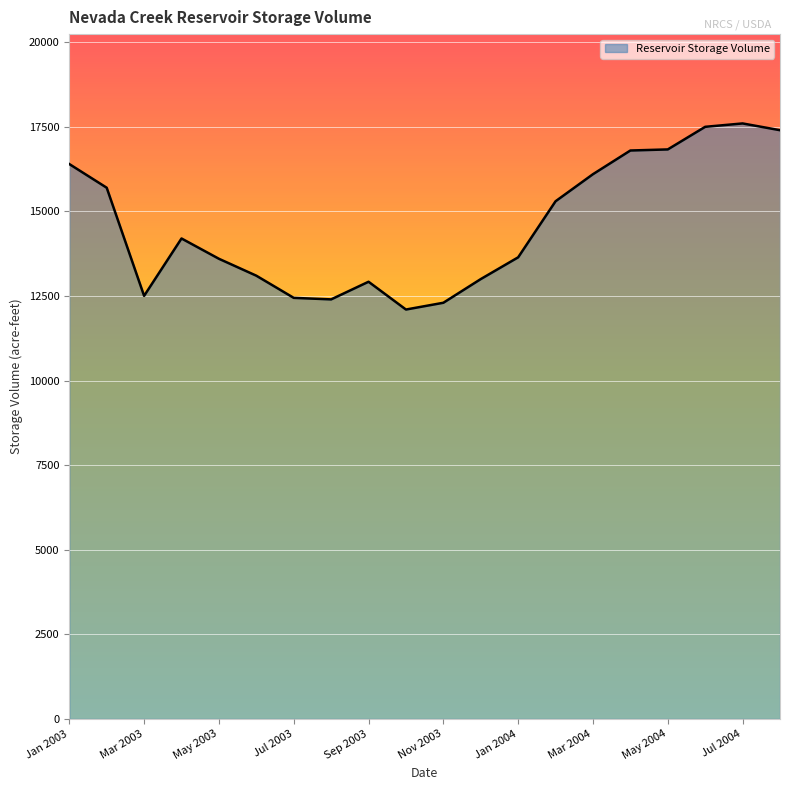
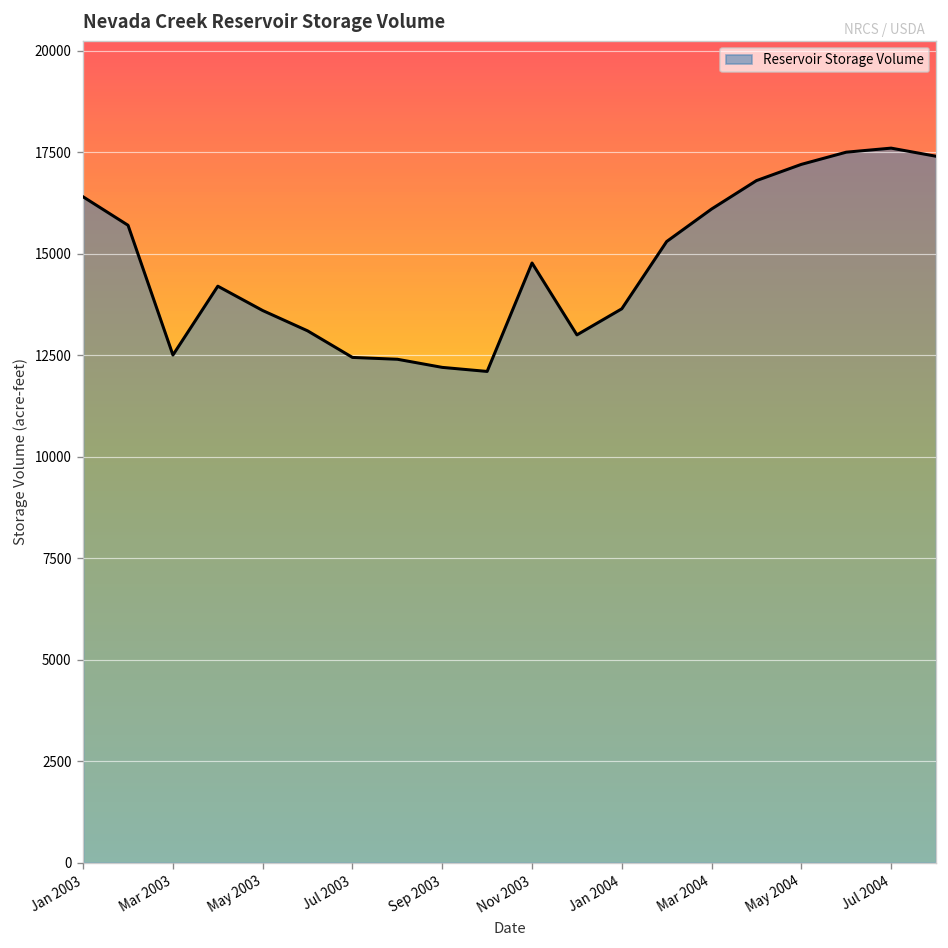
Sep 2003: 12900 -> 12200
Nov 2003: 12300 -> 14800
May 2004: 16800 -> 17200
